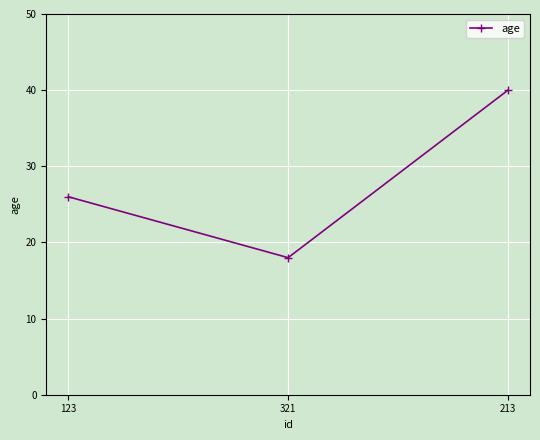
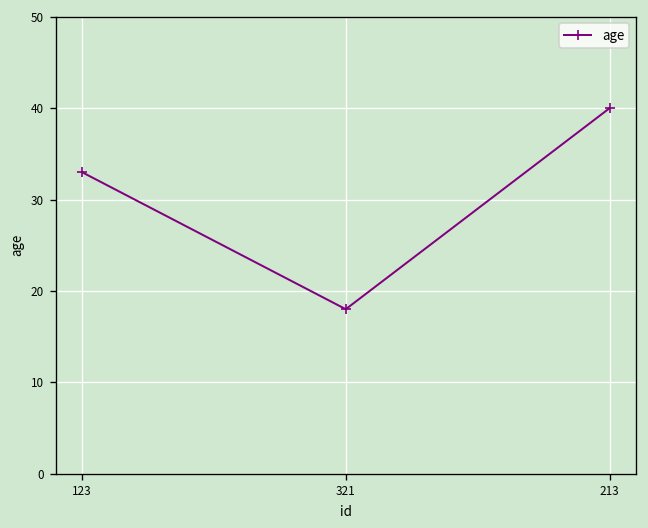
123: 26 -> 33
